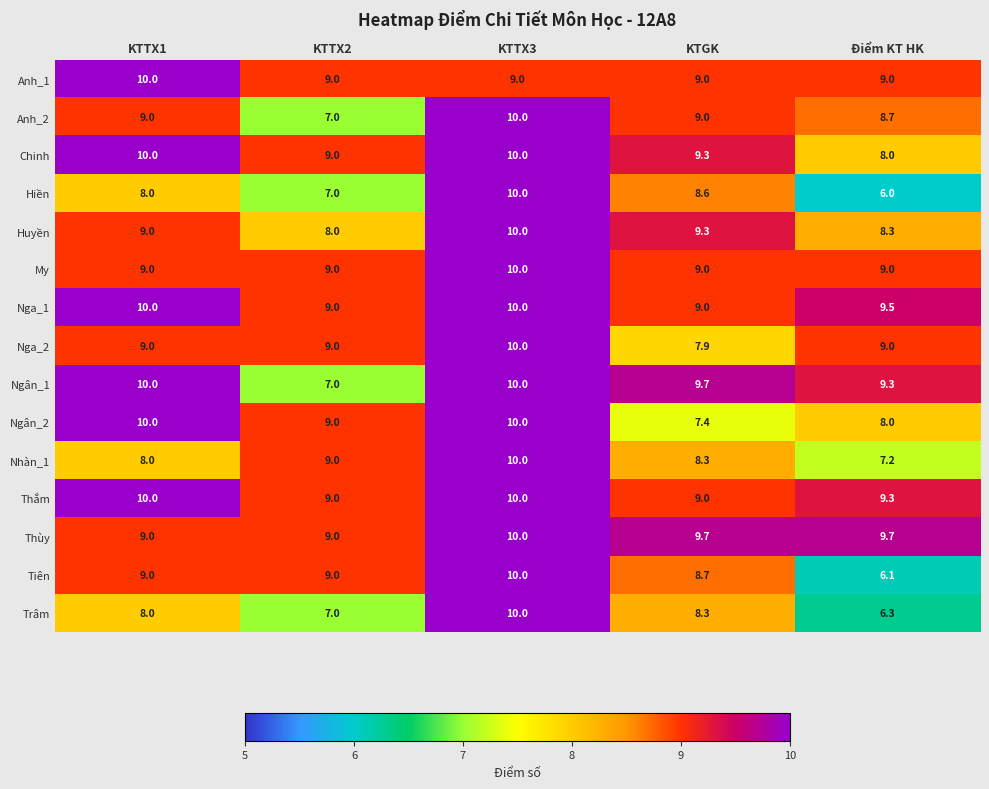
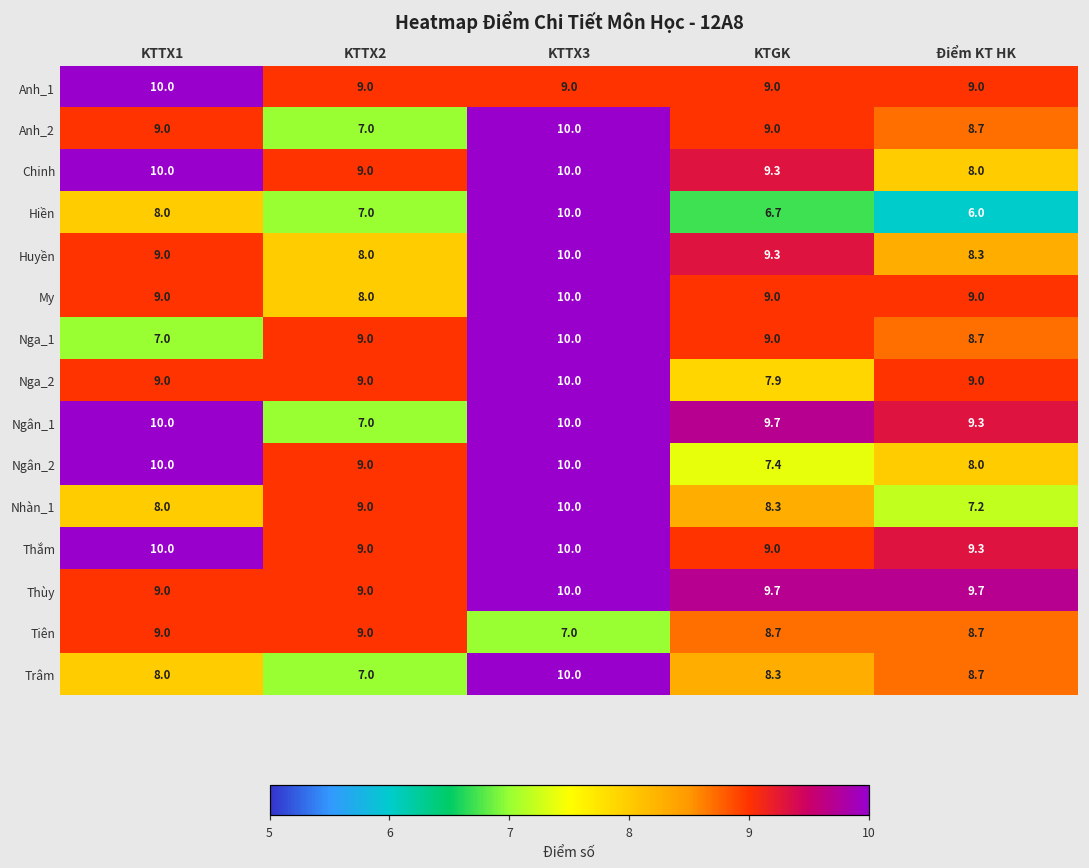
Hiền, KTGK: 8.6 -> 6.7
My, KTTX2: 9.0 -> 8.0
Nga_1, KTTX1: 10.0 -> 7.0
Nga_1, Điểm KT HK: 9.5 -> 8.7
Tiên, KTTX3: 10.0 -> 7.0
Tiên, Điểm KT HK: 6.1 -> 8.7
Trâm, Điểm KT HK: 6.3 -> 8.7
